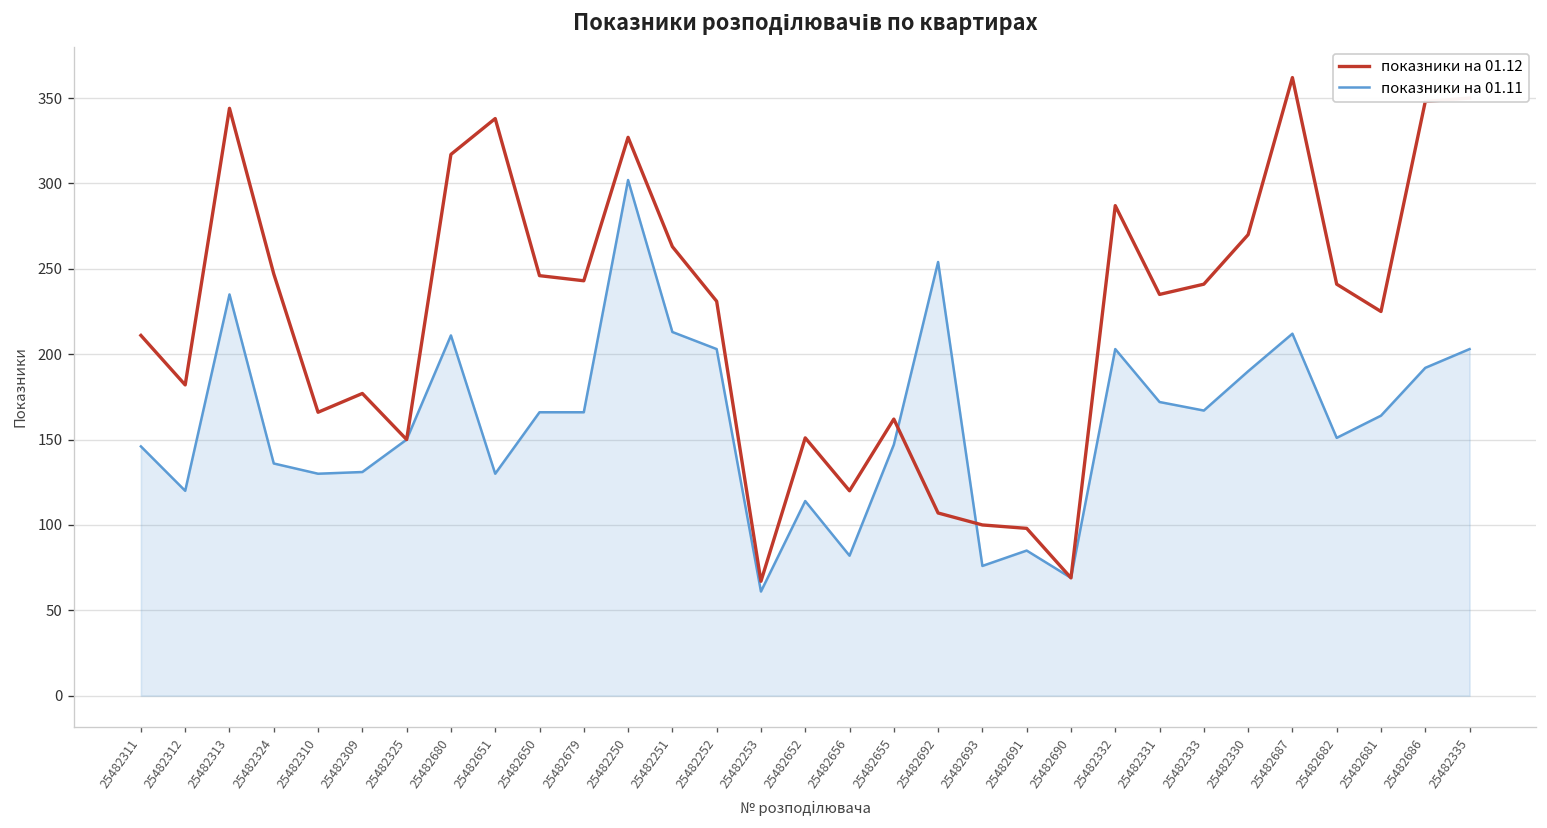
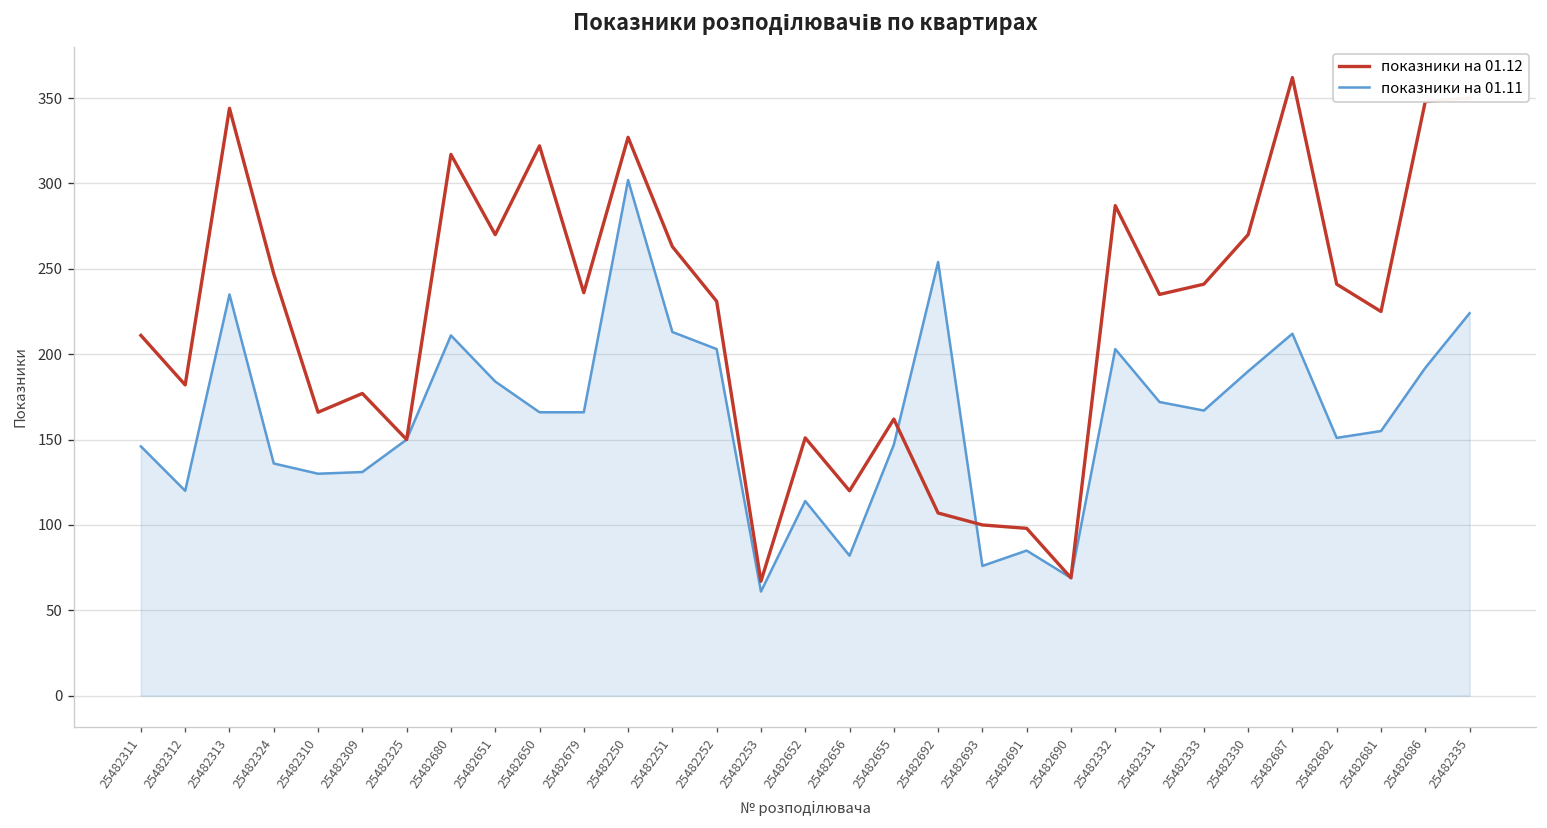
показники на 01.12, 25482651: 338 -> 270
показники на 01.11, 25482651: 130 -> 184
показники на 01.12, 25482650: 246 -> 322
показники на 01.12, 25482679: 243 -> 236
показники на 01.11, 25482681: 164 -> 155
показники на 01.11, 25482335: 203 -> 224
